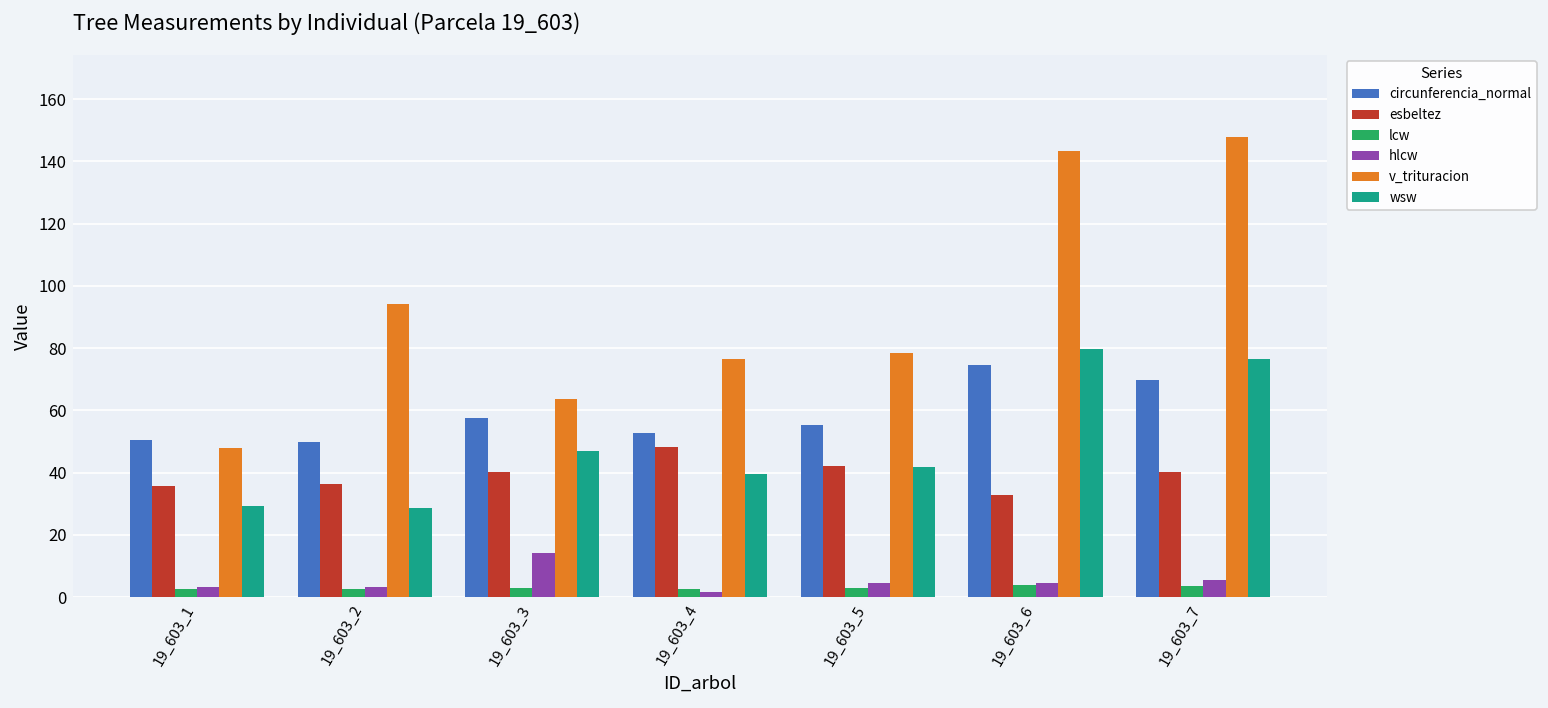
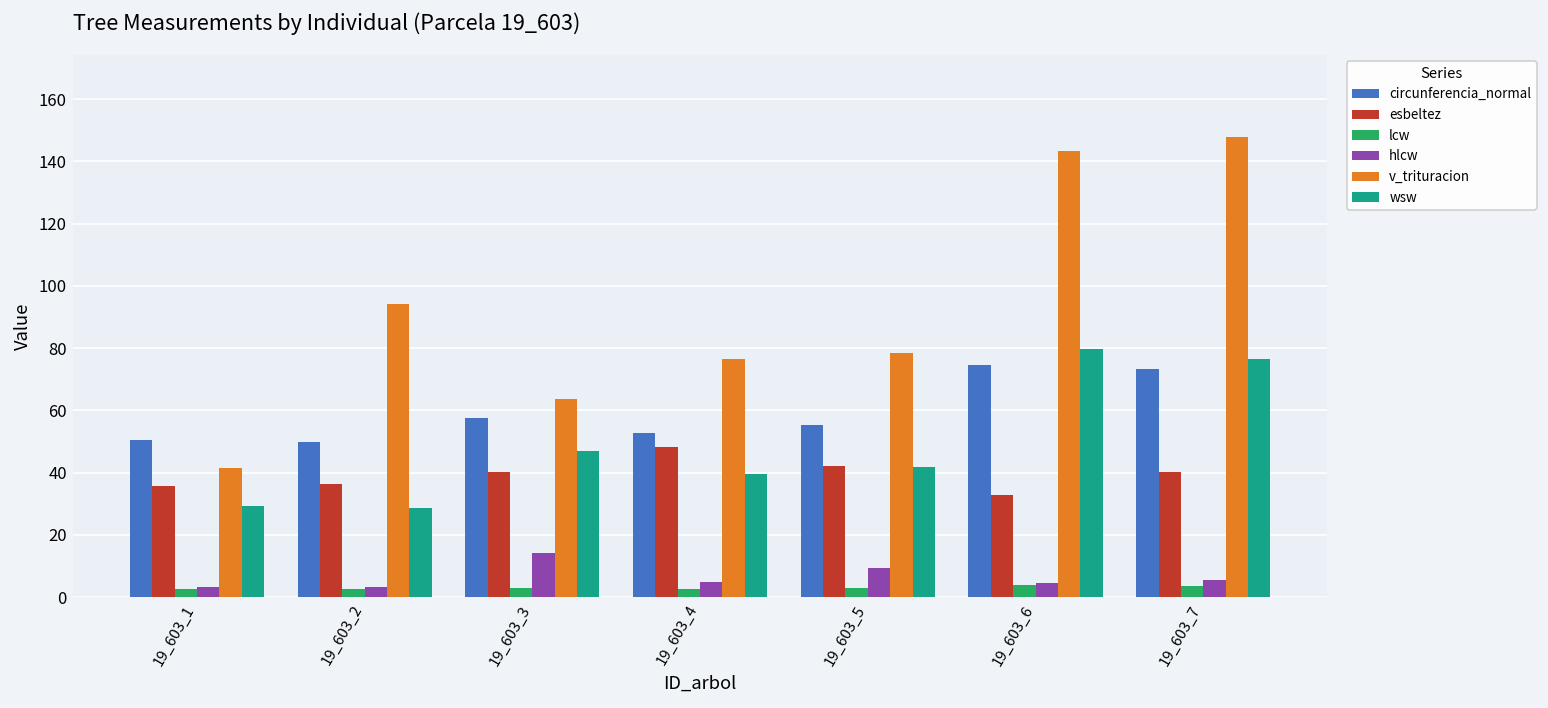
v_trituracion, 19_603_1: 48 -> 41
hlcw, 19_603_4: 2 -> 5
hlcw, 19_603_5: 5 -> 9
circunferencia_normal, 19_603_7: 70 -> 73
